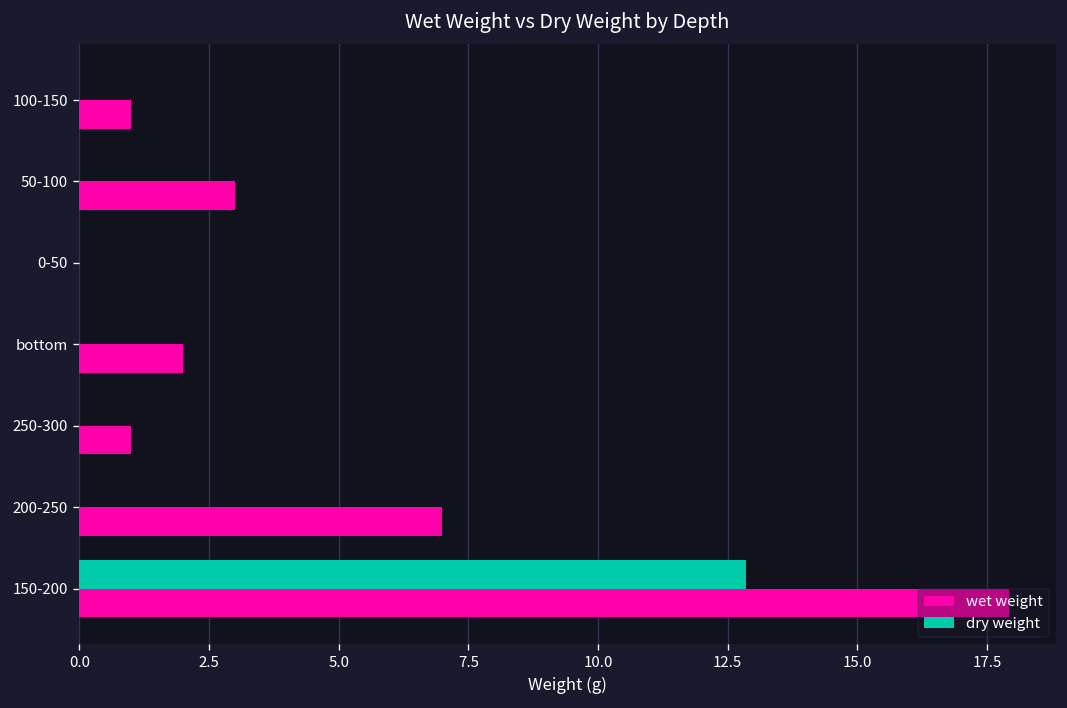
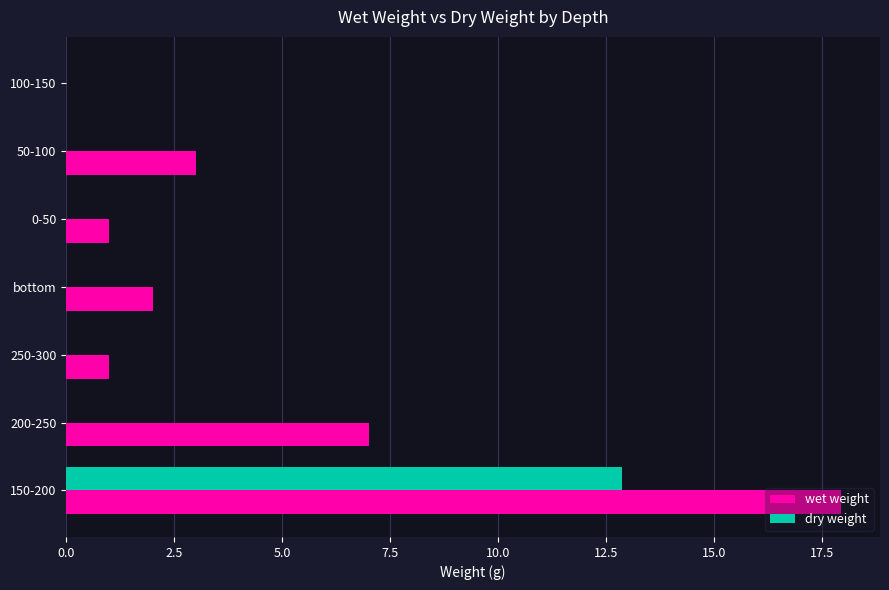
wet weight, 100-150: 1 -> 0
wet weight, 0-50: 0 -> 1
